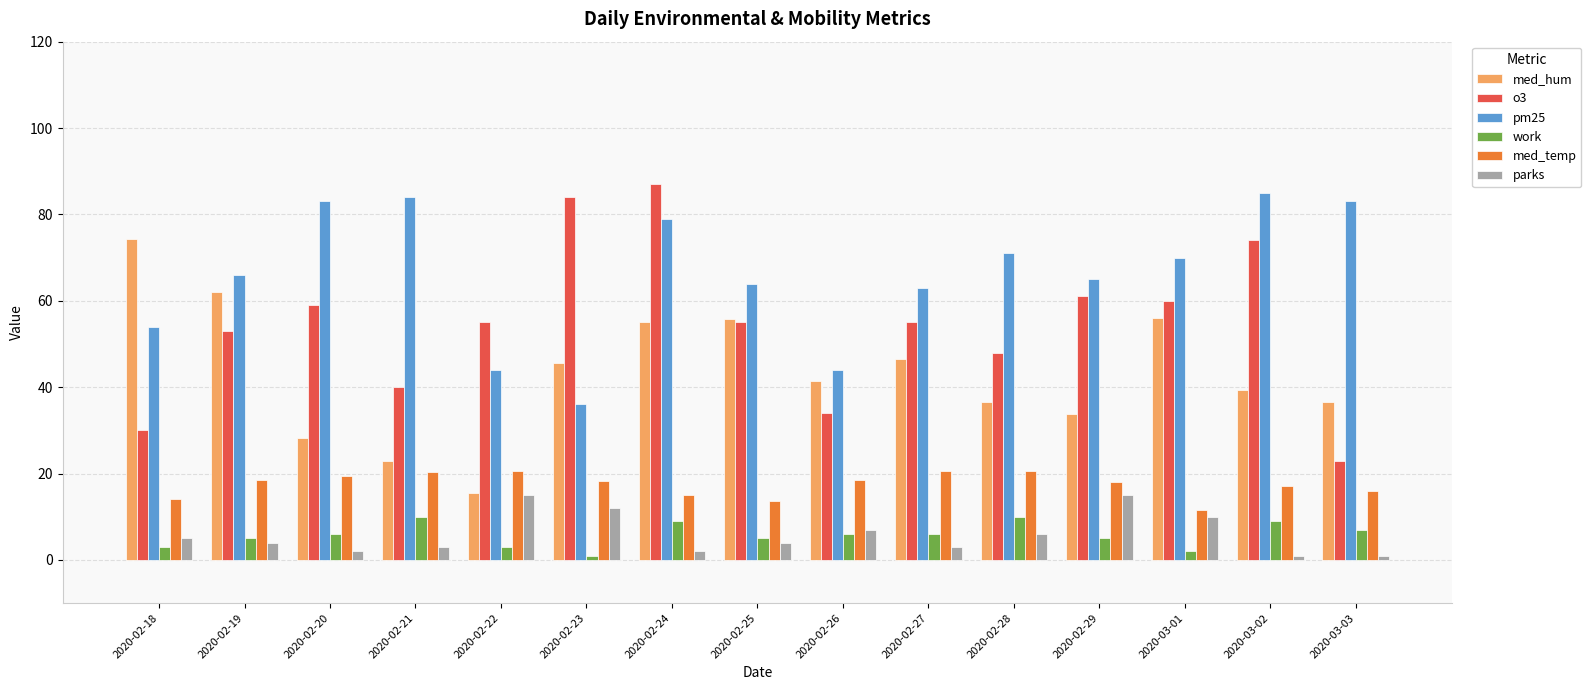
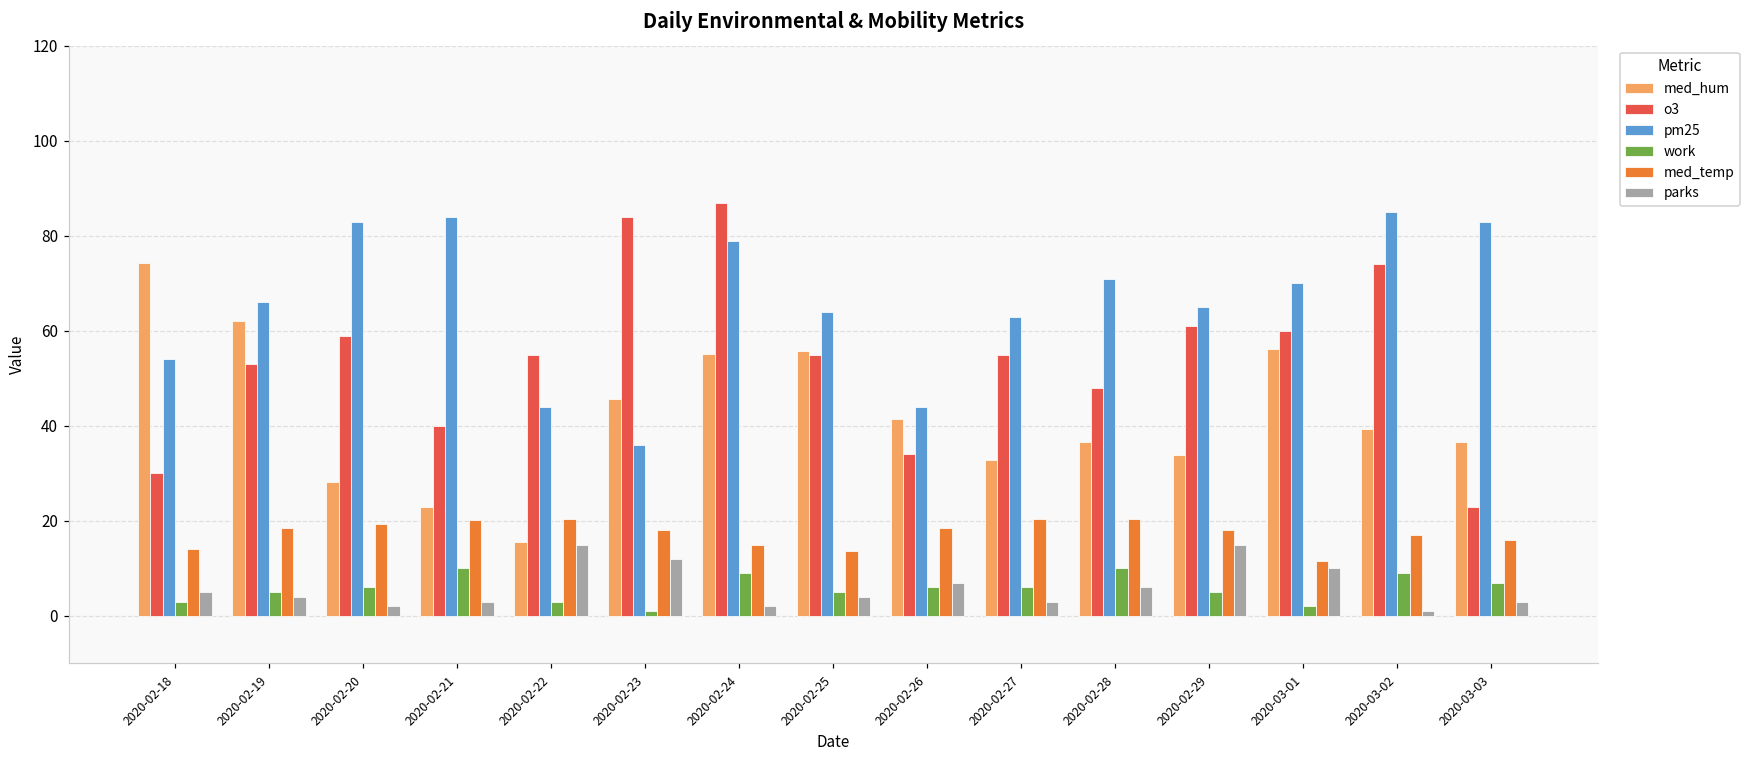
med_hum, 2020-02-27: 46 -> 33
parks, 2020-03-03: 1 -> 3
